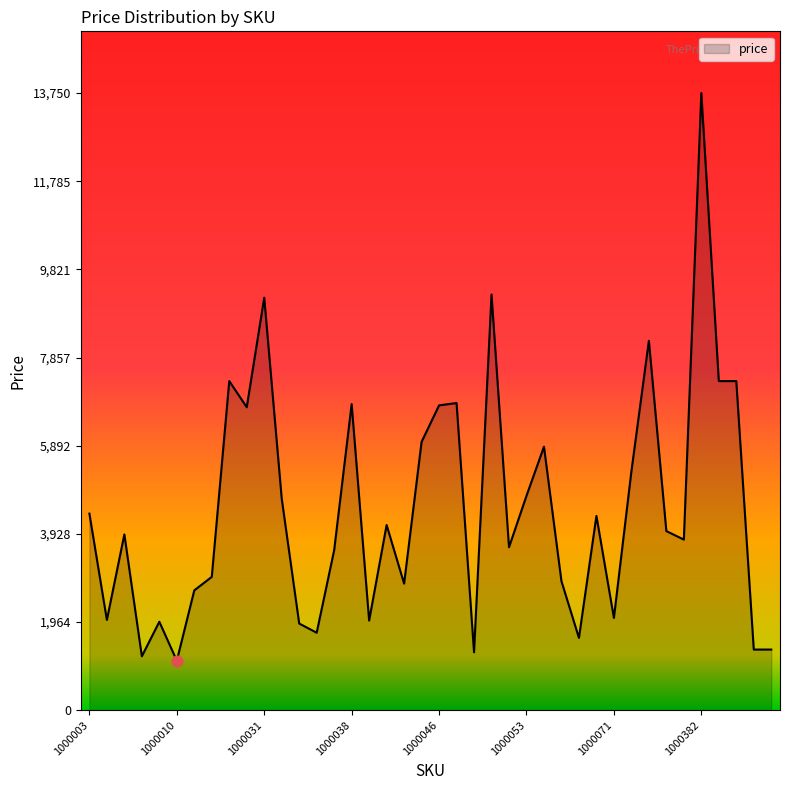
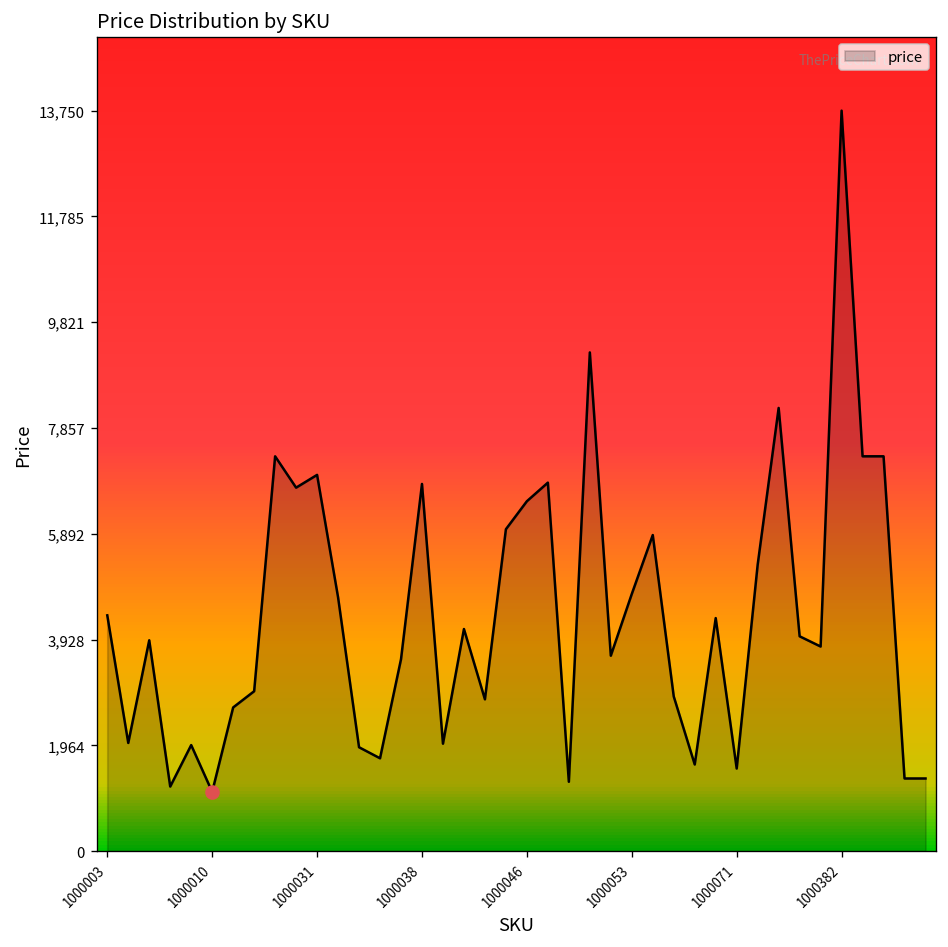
price, 1000031: 9,200 -> 7,000
price, 1000046: 6,800 -> 6,500
price, 1000071: 2,100 -> 1,500
